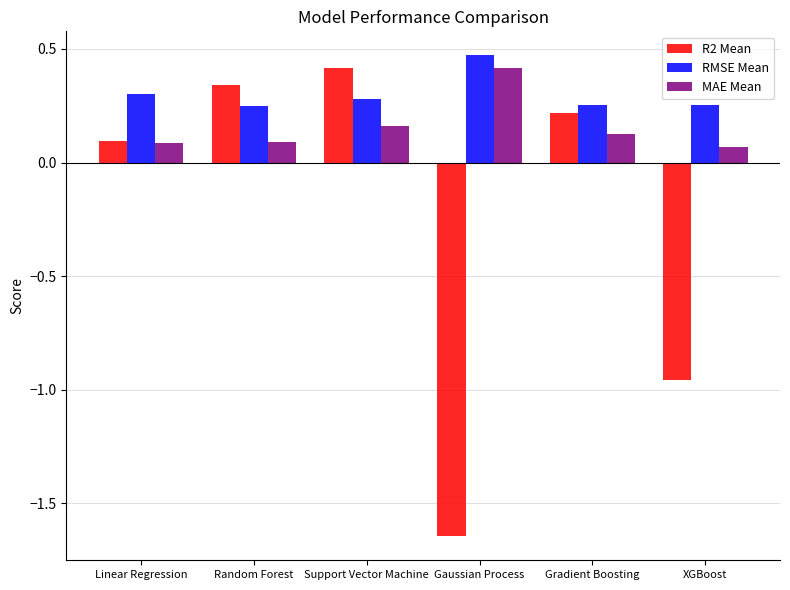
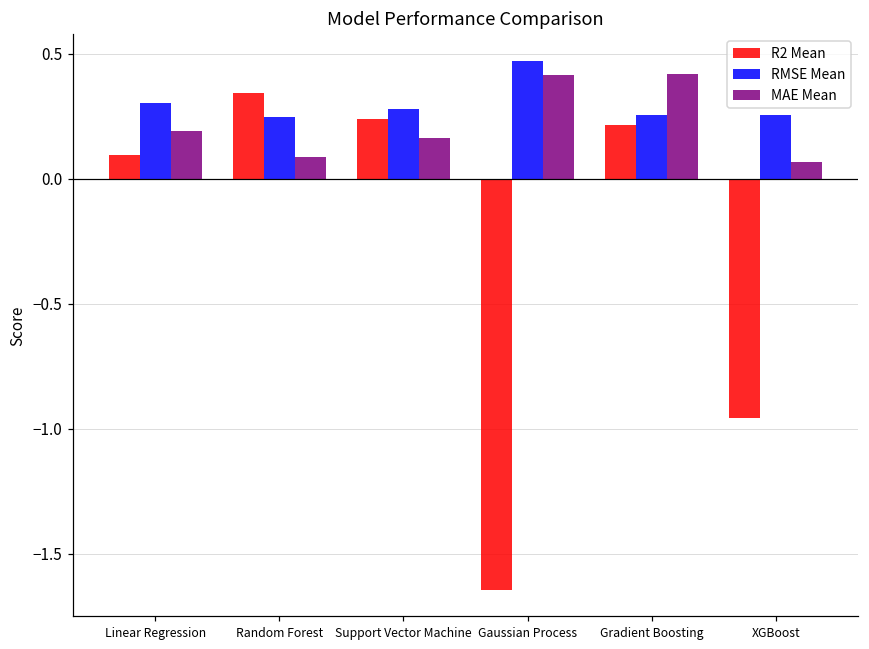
MAE Mean, Linear Regression: 0.09 -> 0.19
R2 Mean, Support Vector Machine: 0.42 -> 0.24
MAE Mean, Gradient Boosting: 0.13 -> 0.42
